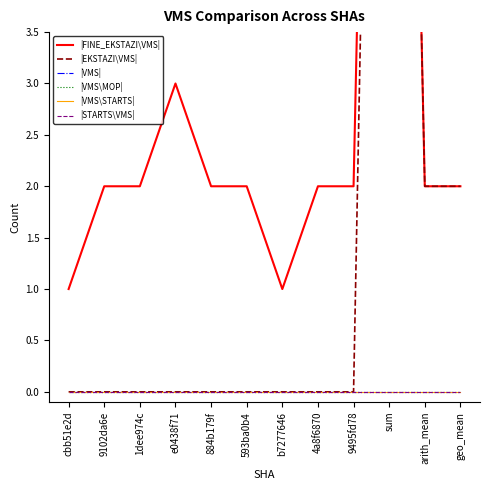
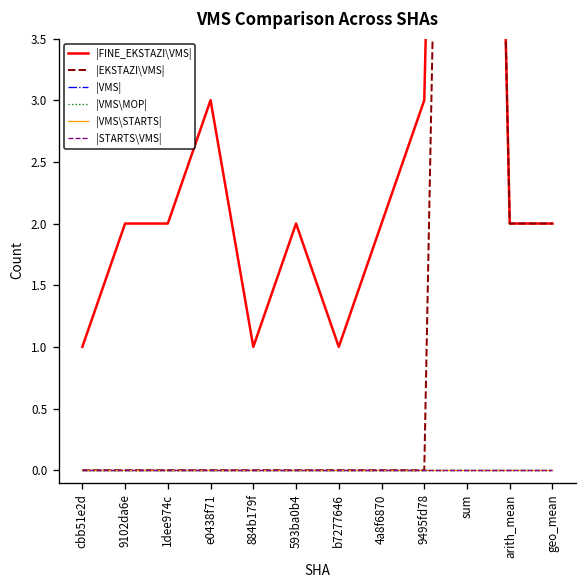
|FINE_EKSTAZI\VMS|, 884b179f: 2 -> 1
|FINE_EKSTAZI\VMS|, 9495fd78: 2 -> 3
